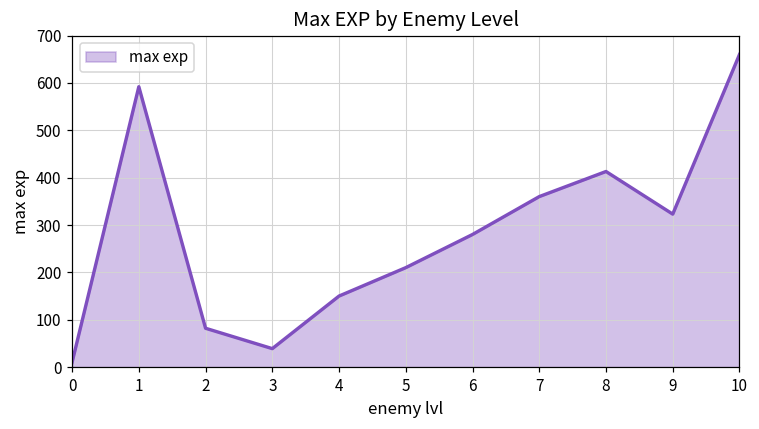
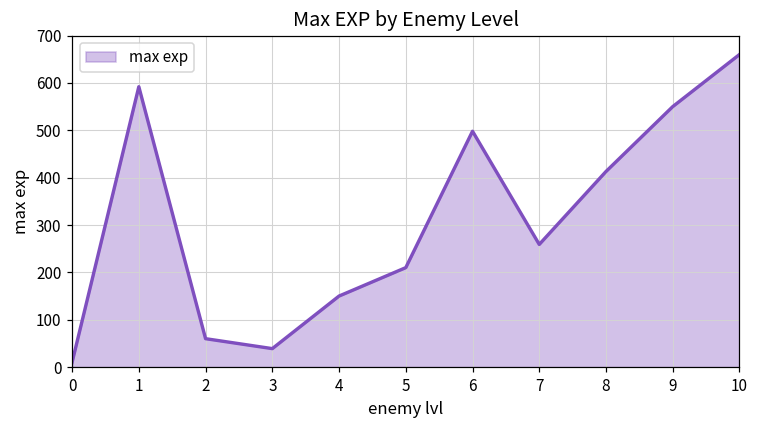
2: 80 -> 60
6: 280 -> 500
7: 360 -> 260
9: 320 -> 550
